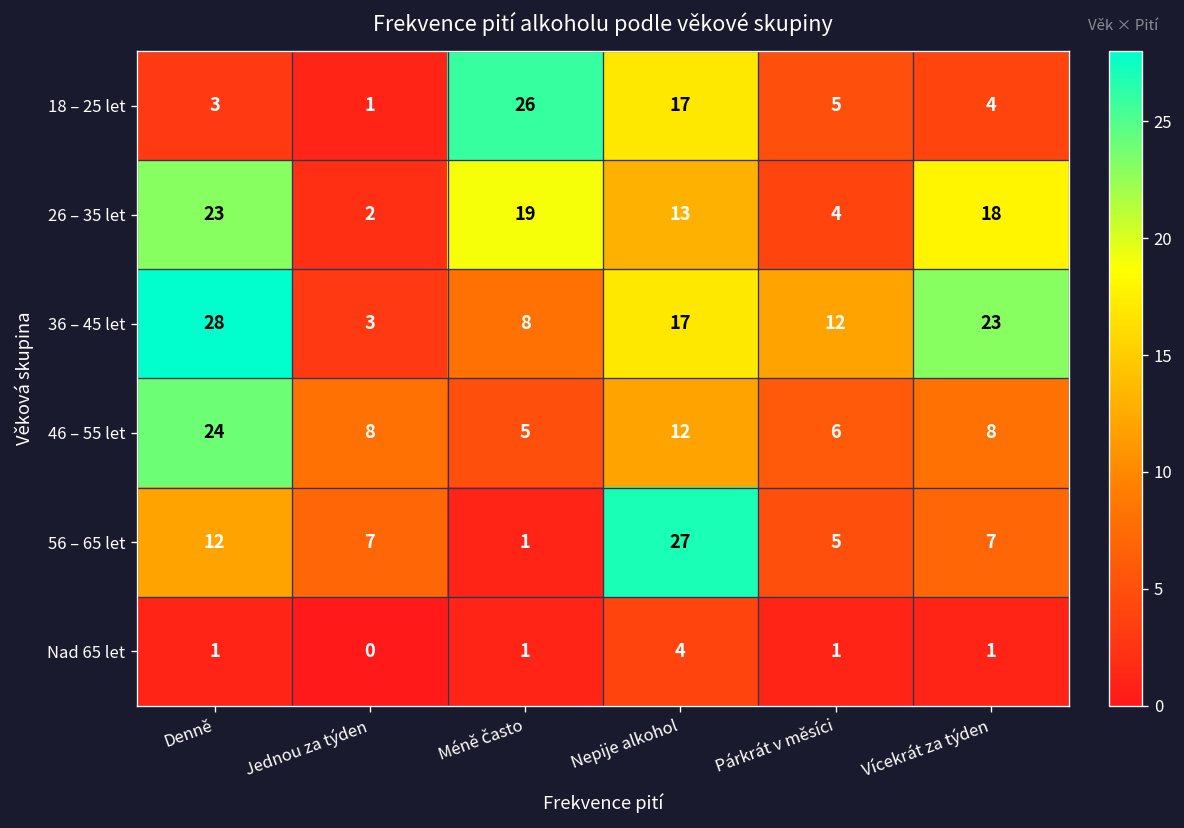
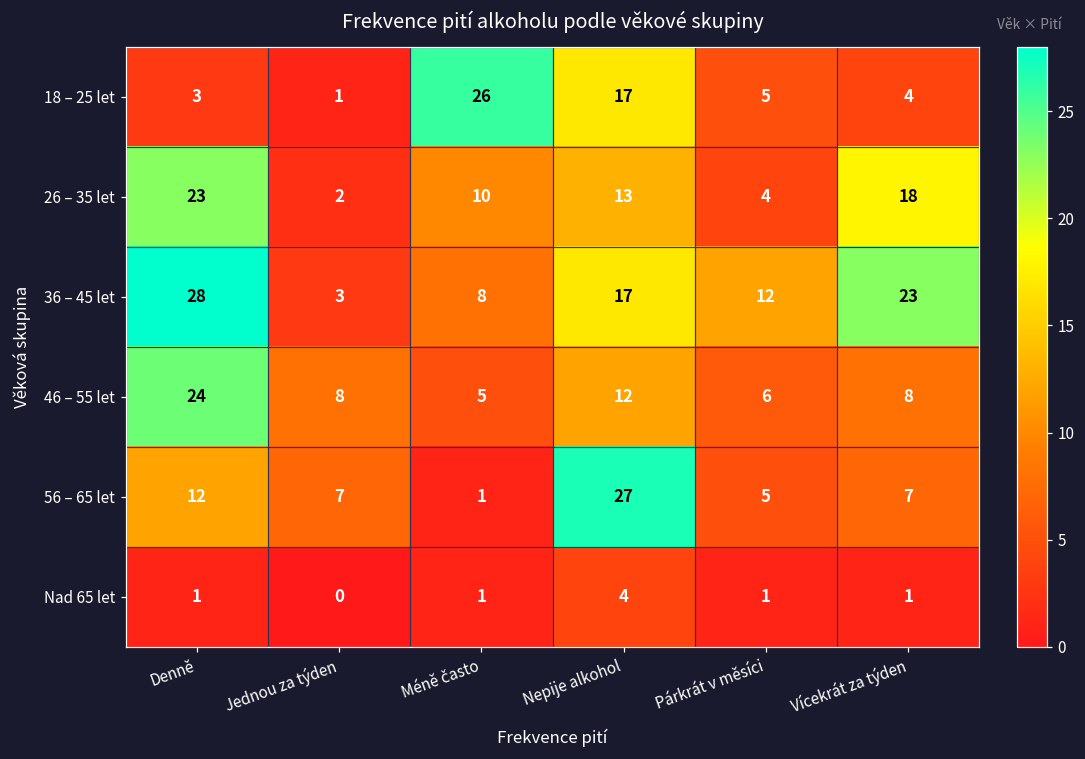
26 – 35 let, Méně často: 19 -> 10
